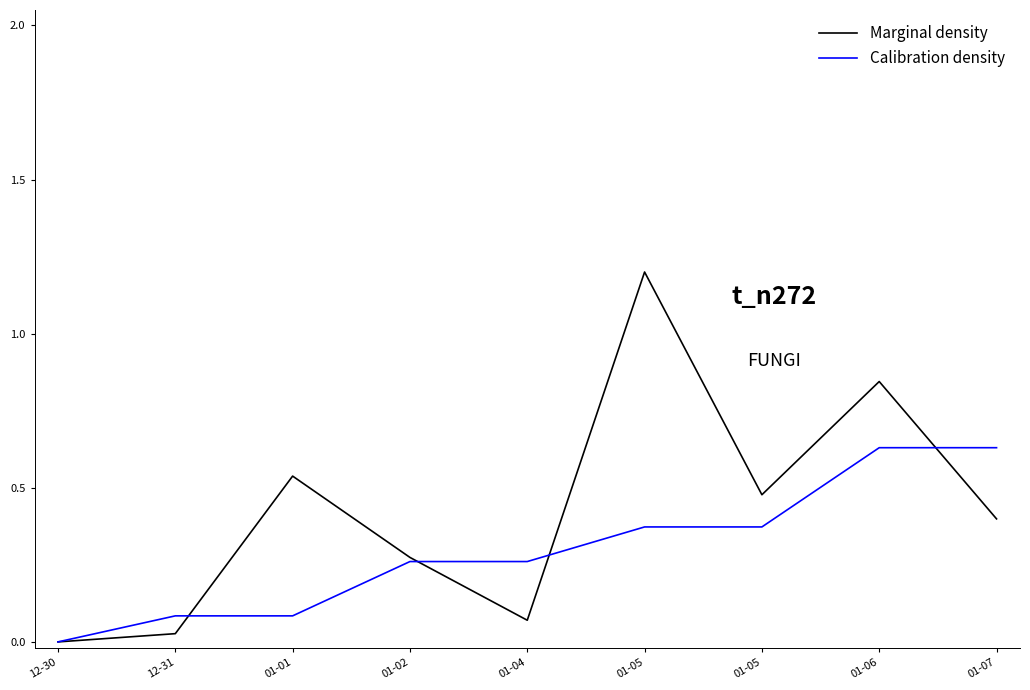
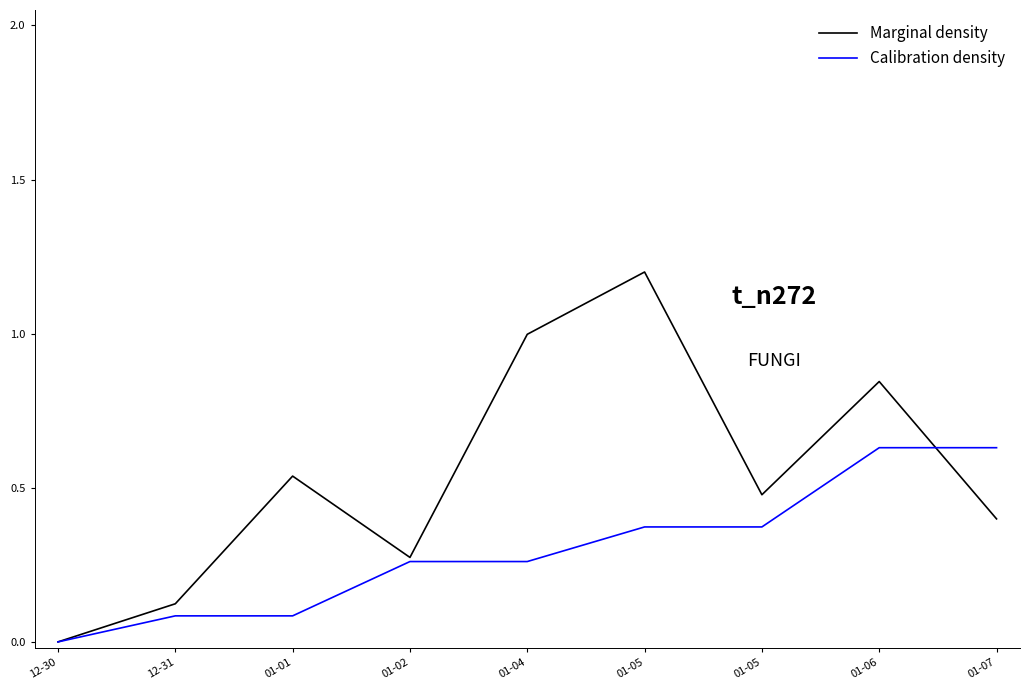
Marginal density, 12-31: 0.03 -> 0.12
Marginal density, 01-04: 0.07 -> 1.00
